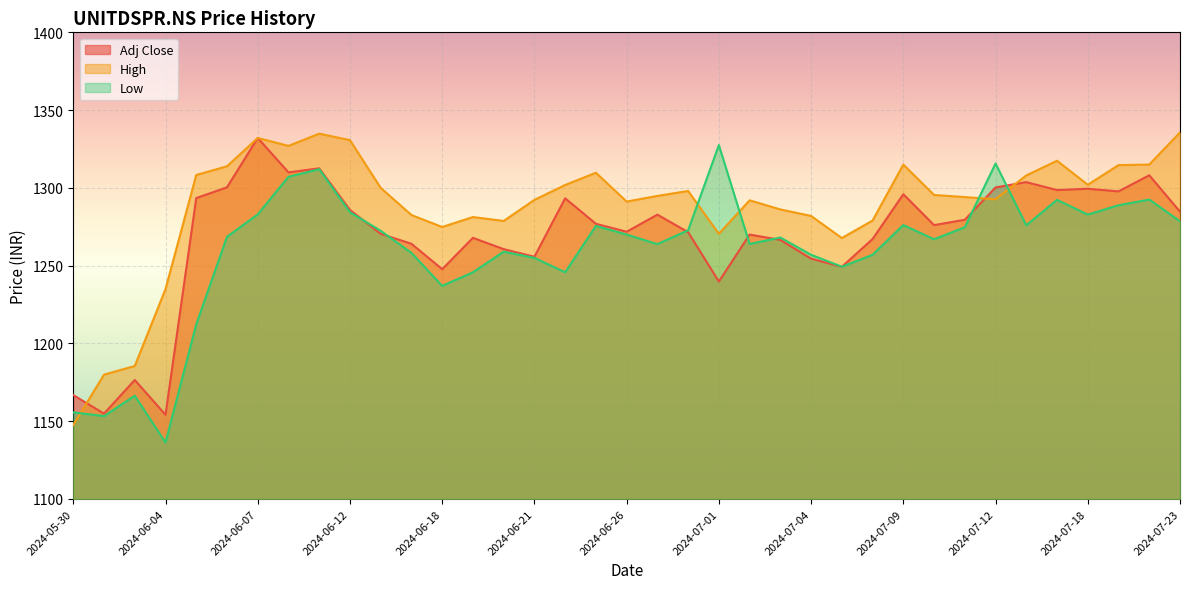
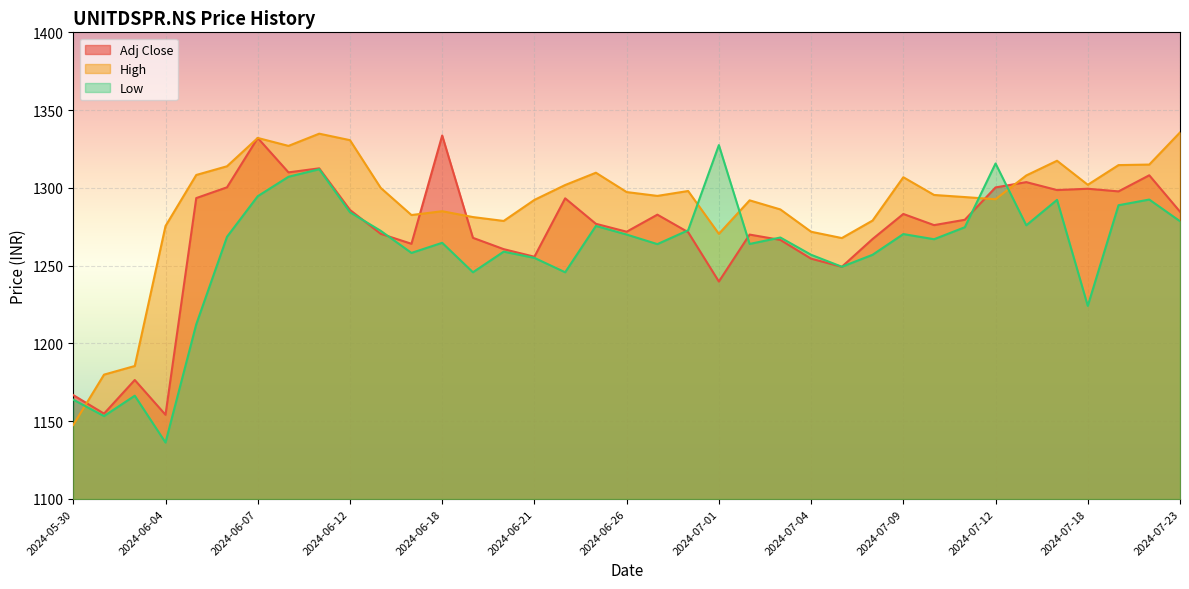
Low, 2024-05-30: 1156 -> 1164
High, 2024-06-04: 1235 -> 1275
Low, 2024-06-07: 1283 -> 1295
Adj Close, 2024-06-18: 1248 -> 1334
High, 2024-06-18: 1275 -> 1285
Low, 2024-06-18: 1237 -> 1265
High, 2024-06-26: 1291 -> 1297
High, 2024-07-04: 1282 -> 1272
Adj Close, 2024-07-09: 1296 -> 1283
High, 2024-07-09: 1315 -> 1307
Low, 2024-07-09: 1276 -> 1270
Low, 2024-07-18: 1283 -> 1224
